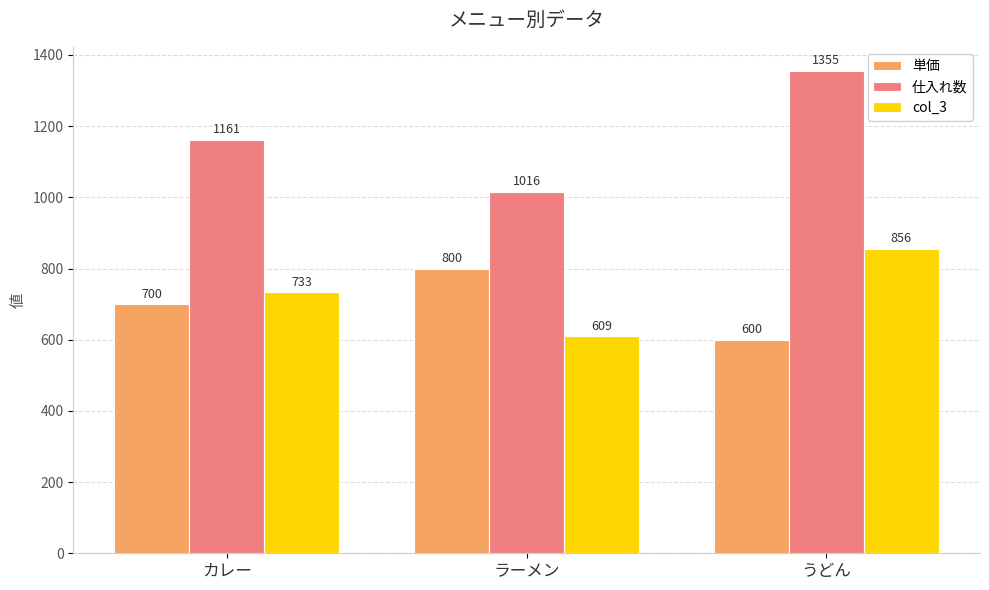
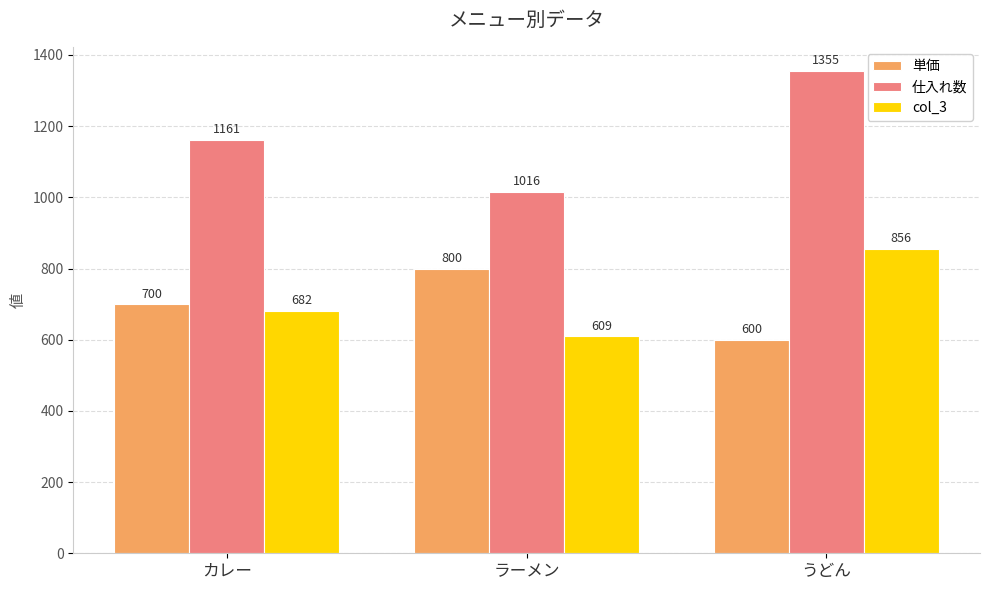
col_3, カレー: 733 -> 682
